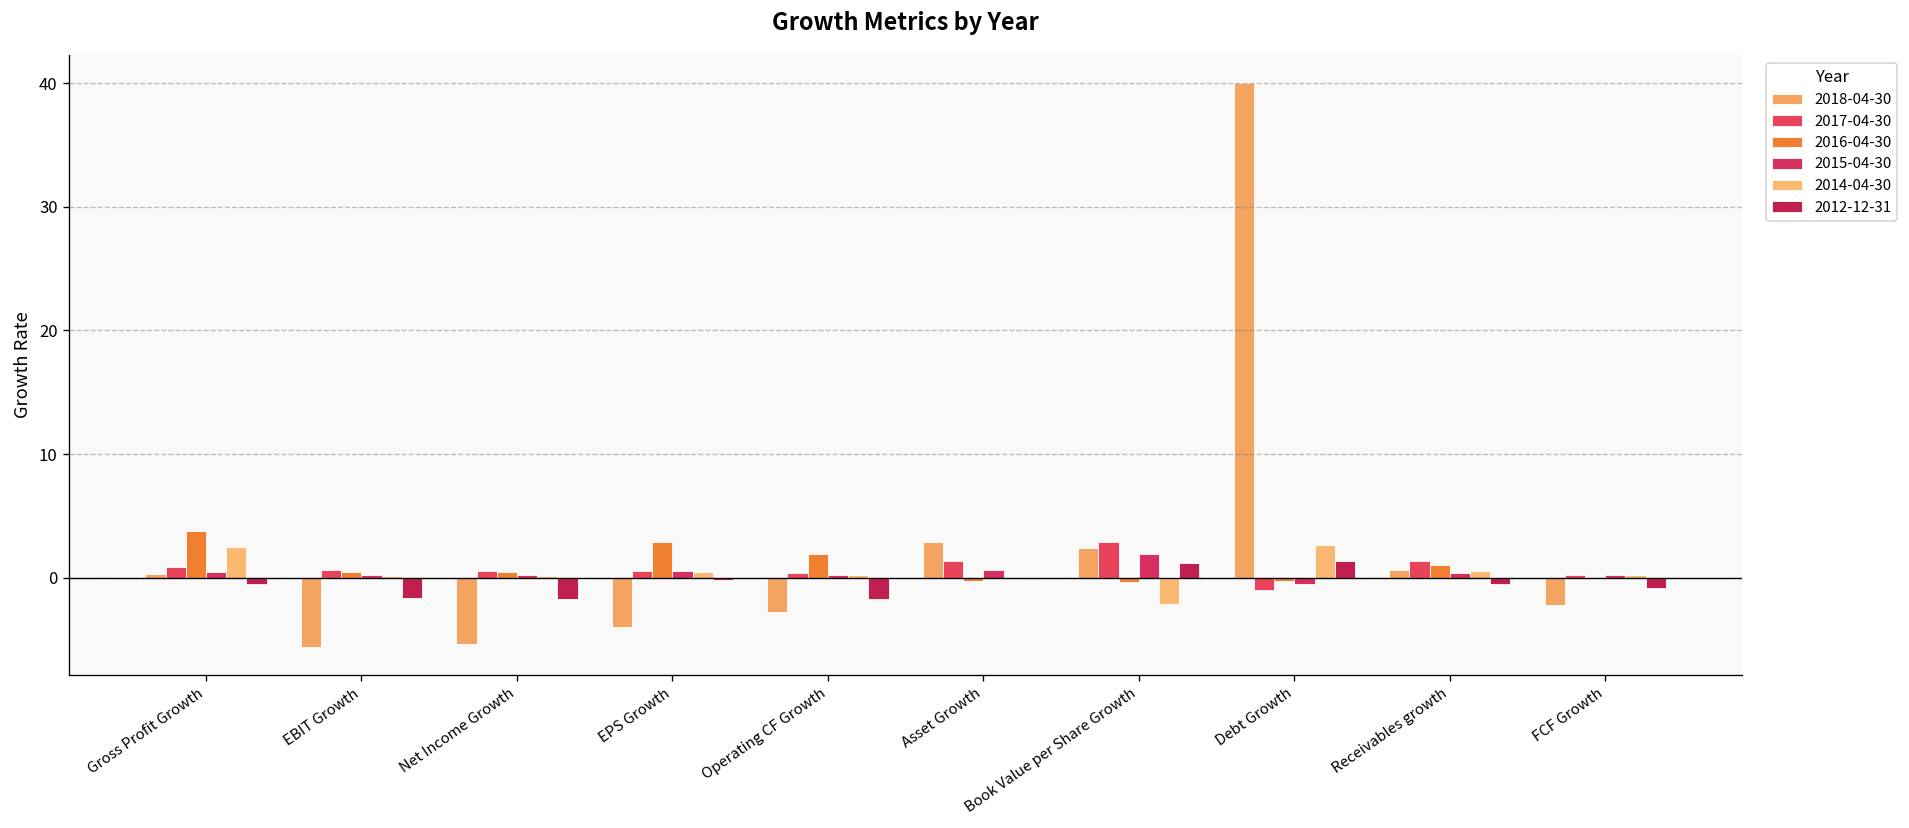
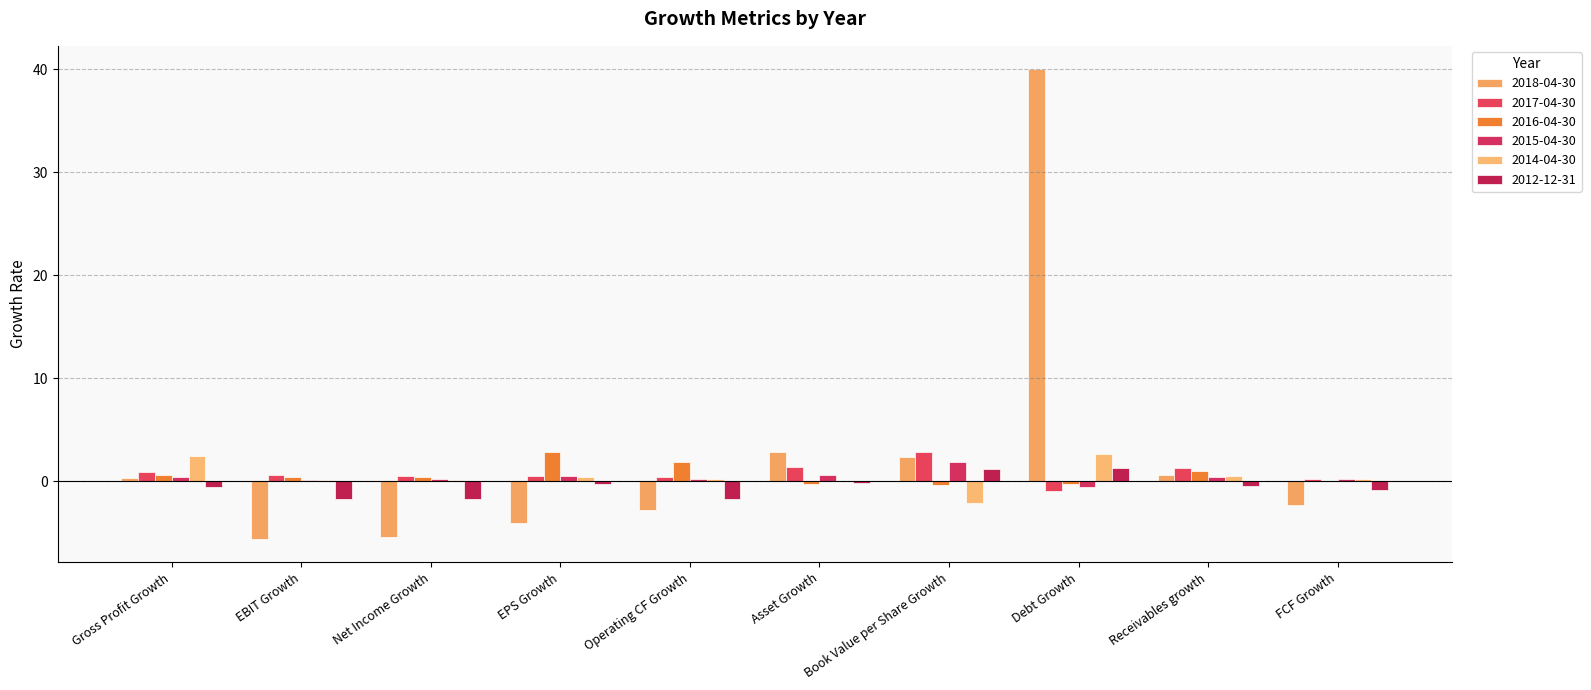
2016-04-30, Gross Profit Growth: 3.7 -> 0.6
